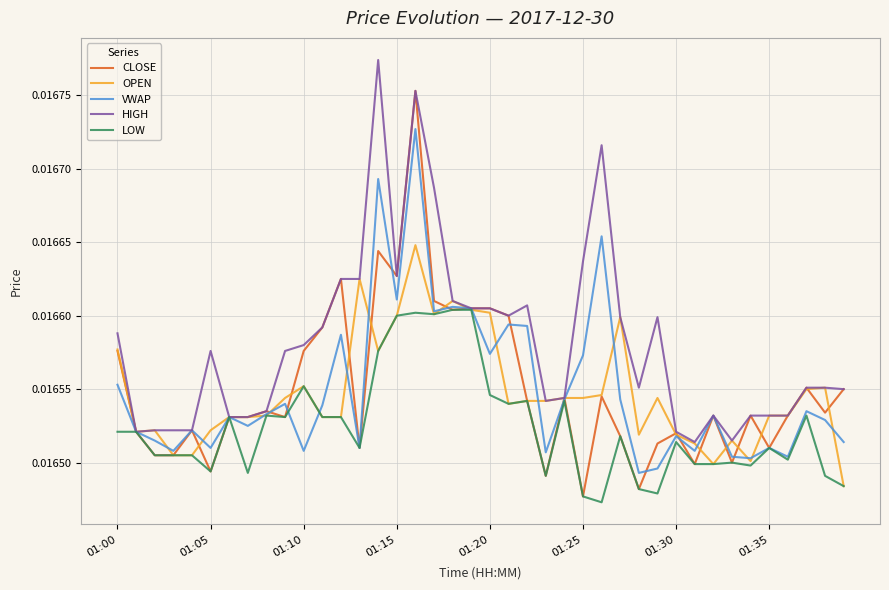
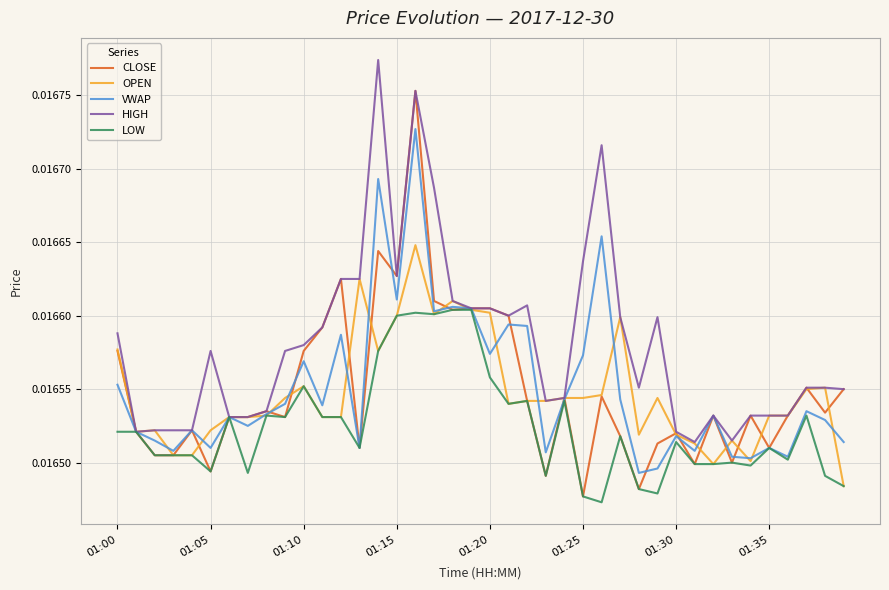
VWAP, 01:10: 0.016508 -> 0.016569
LOW, 01:20: 0.016546 -> 0.016558
